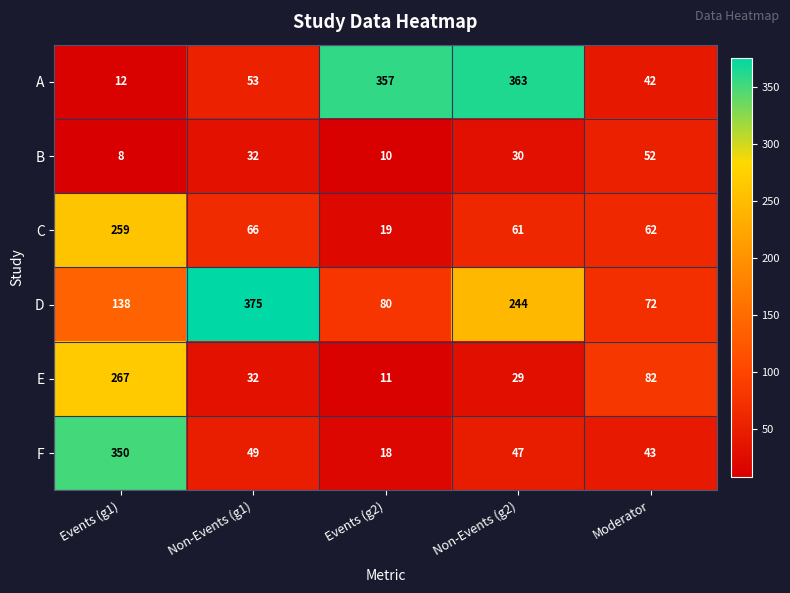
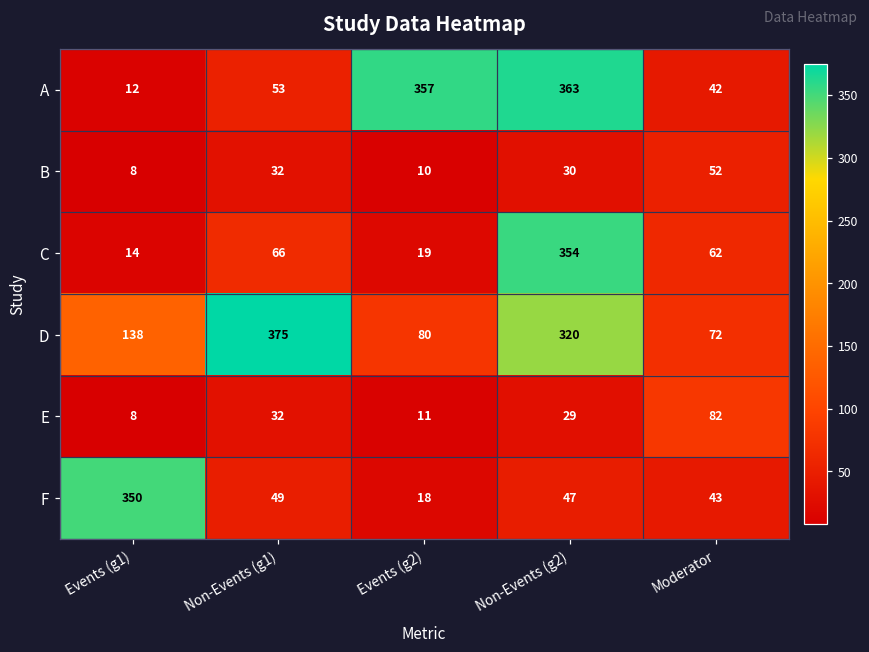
C, Events (g1): 259 -> 14
C, Non-Events (g2): 61 -> 354
D, Non-Events (g2): 244 -> 320
E, Events (g1): 267 -> 8
